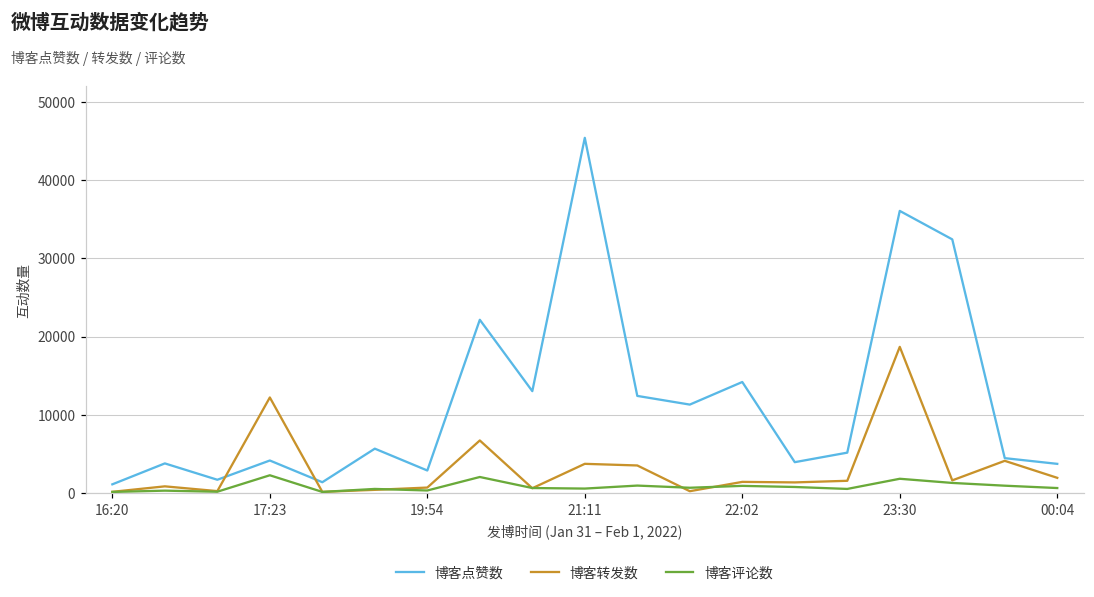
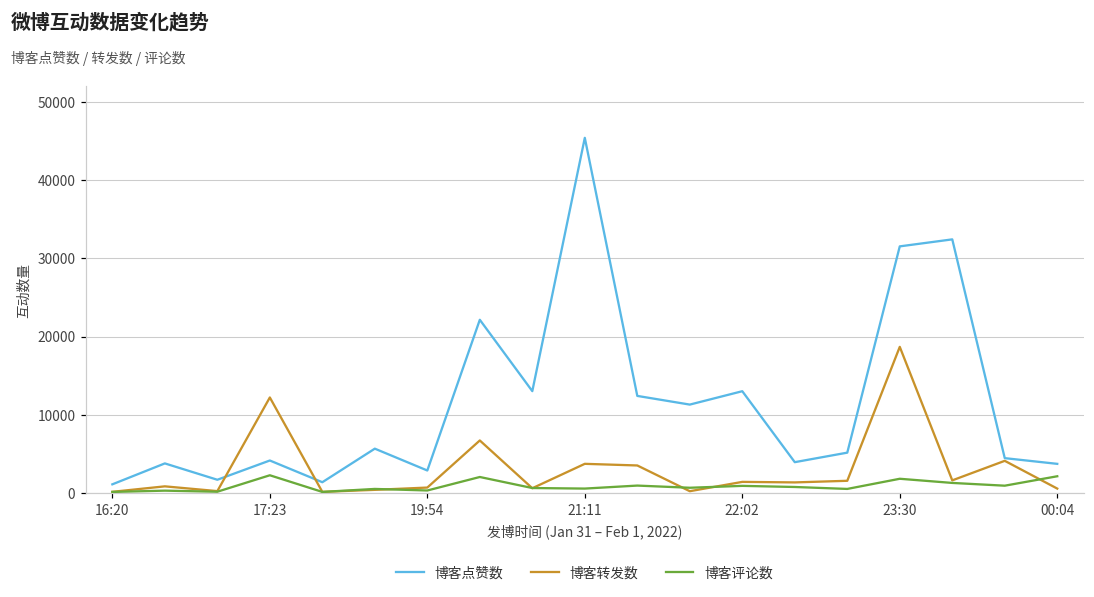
博客点赞数, 22:02: 14000 -> 13000
博客点赞数, 23:30: 36000 -> 32000
博客转发数, 00:04: 2000 -> 1000
博客评论数, 00:04: 1000 -> 2000
